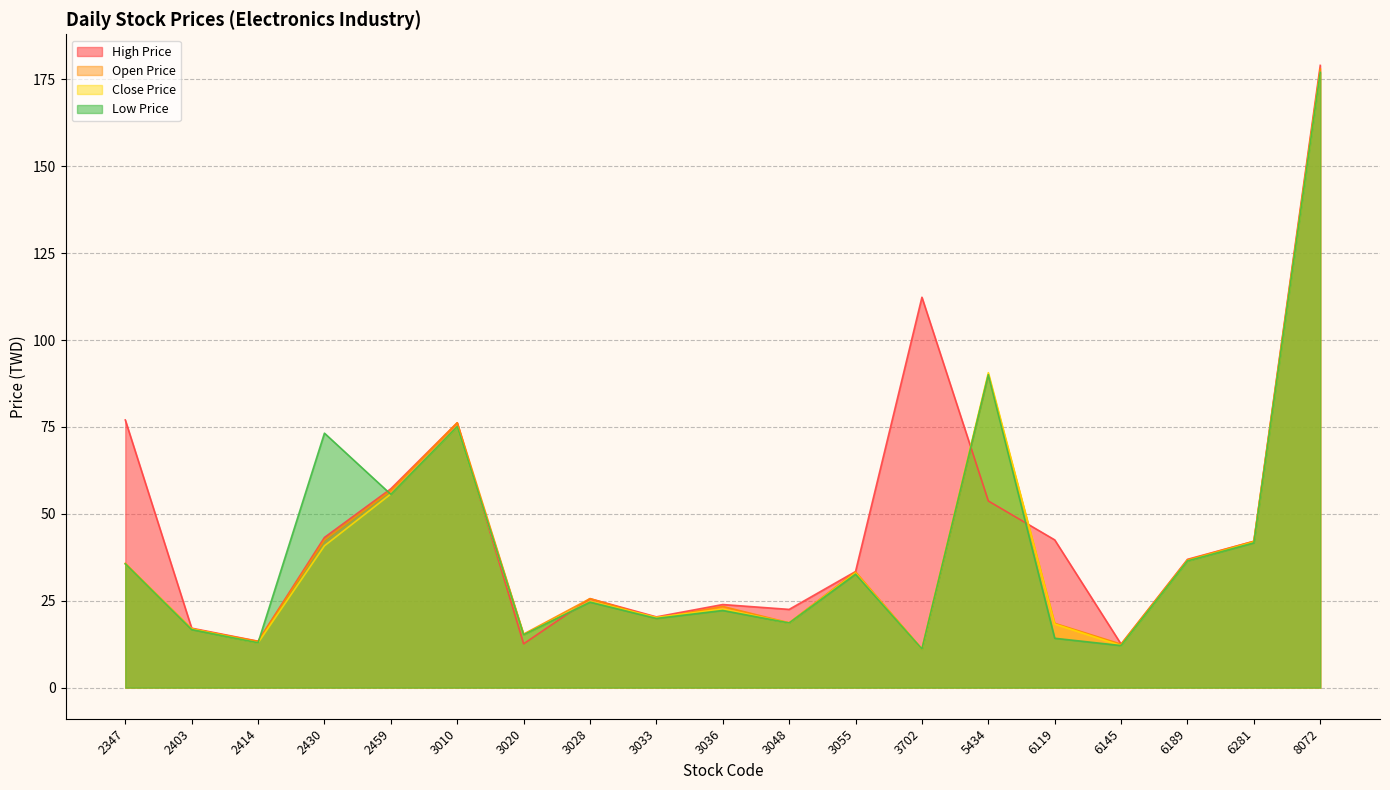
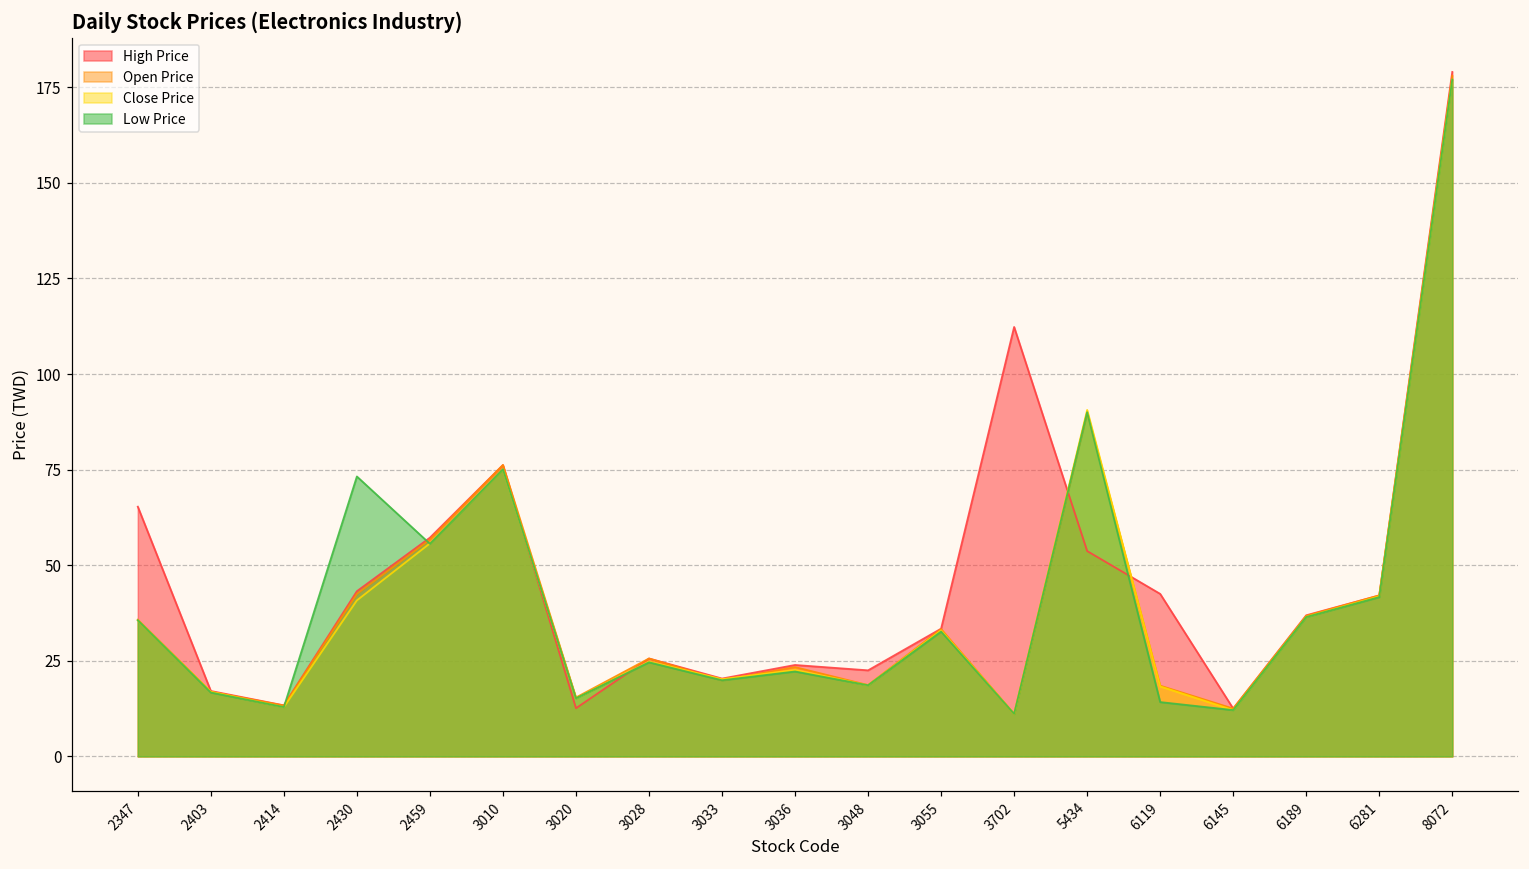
High Price, 2347: 77 -> 65
